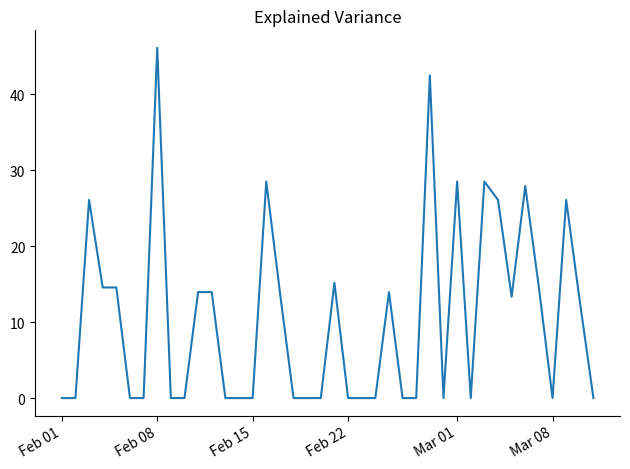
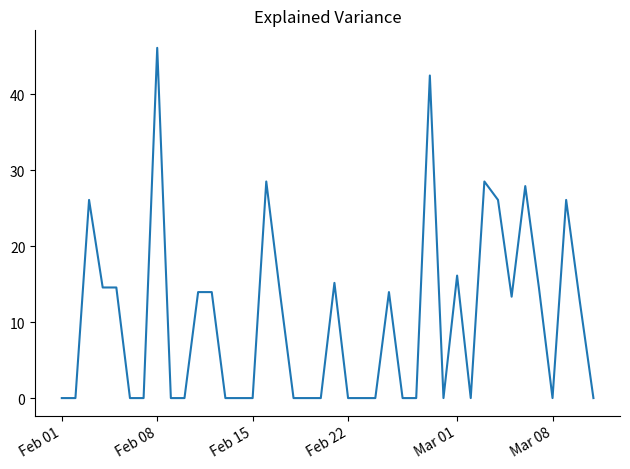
Mar 01: 28 -> 16
